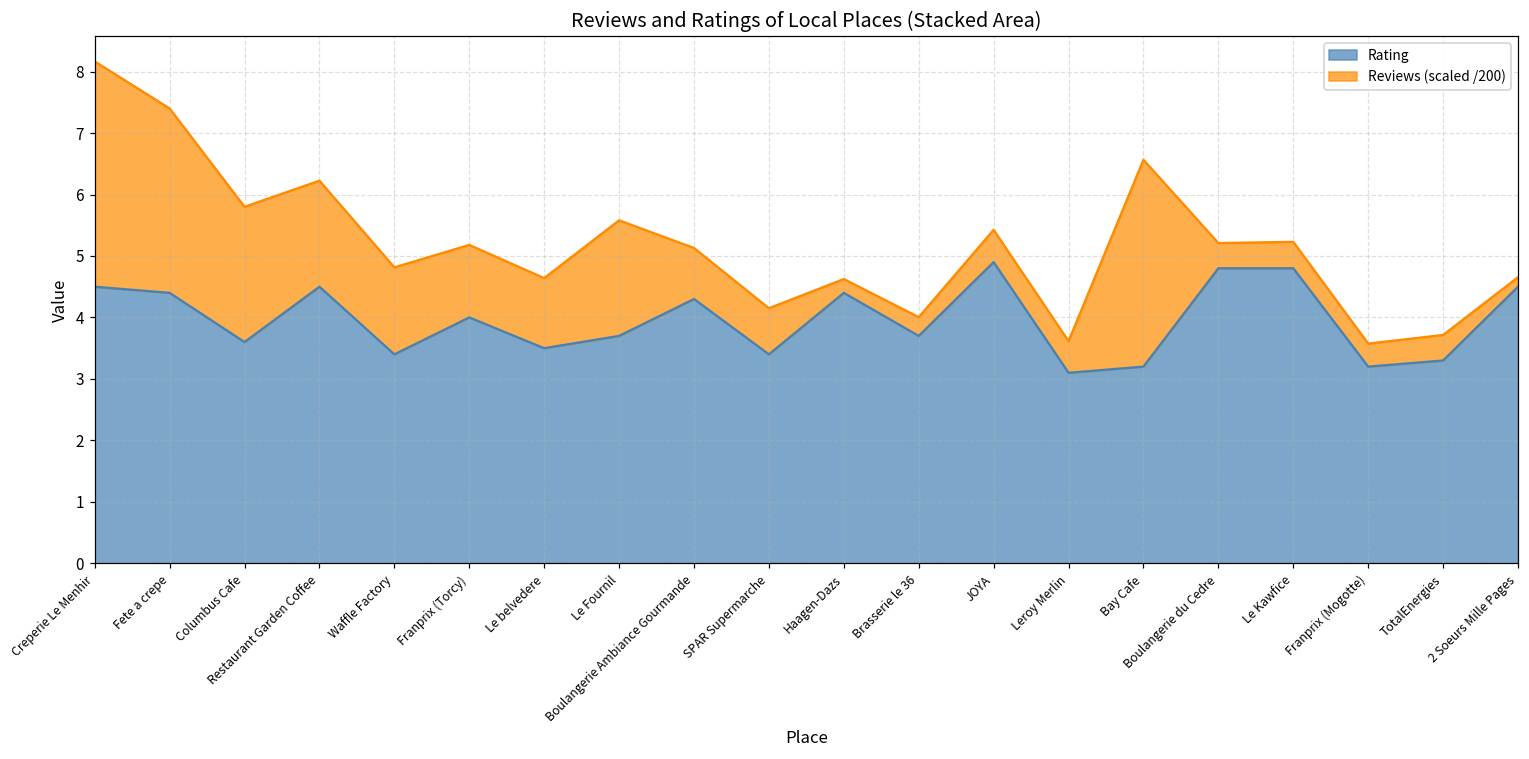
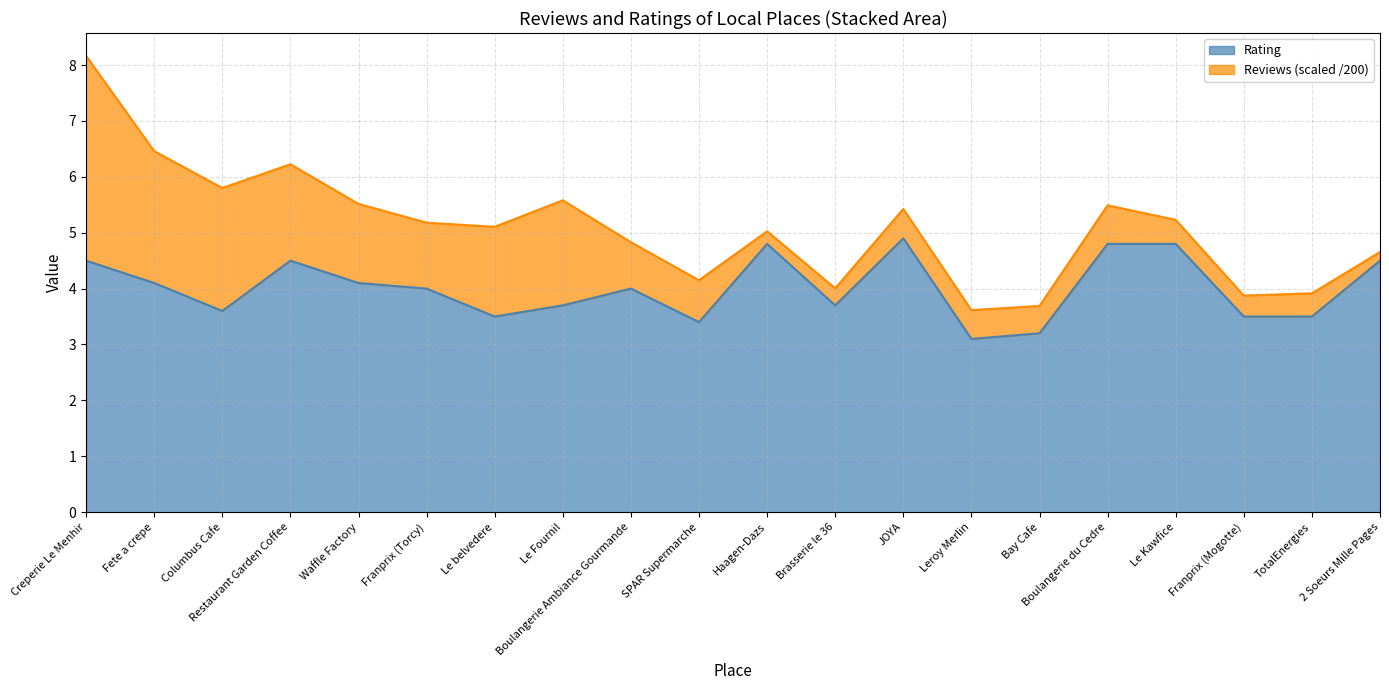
Rating, Fete a crepe: 4.4 -> 4.1
Reviews (scaled /200), Fete a crepe: 3.0 -> 2.4
Rating, Waffle Factory: 3.4 -> 4.1
Reviews (scaled /200), Le belvedere: 1.1 -> 1.6
Rating, Boulangerie Ambiance Gourmande: 4.3 -> 4.0
Rating, Haagen-Dazs: 4.4 -> 4.8
Reviews (scaled /200), Bay Cafe: 3.4 -> 0.5
Reviews (scaled /200), Boulangerie du Cedre: 0.4 -> 0.7
Rating, Franprix (Mogotte): 3.2 -> 3.5
Rating, TotalEnergies: 3.3 -> 3.5
